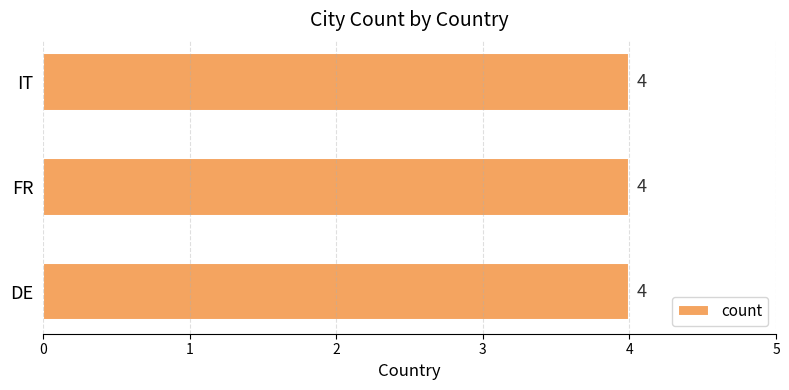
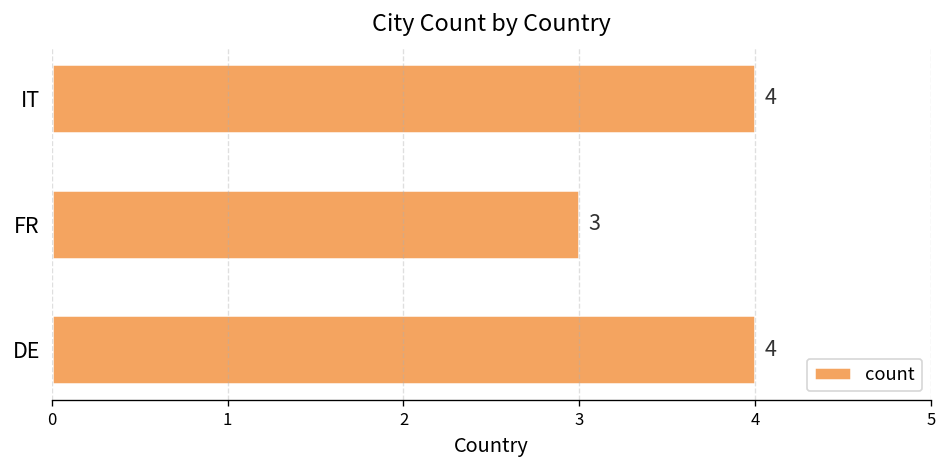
FR: 4 -> 3
